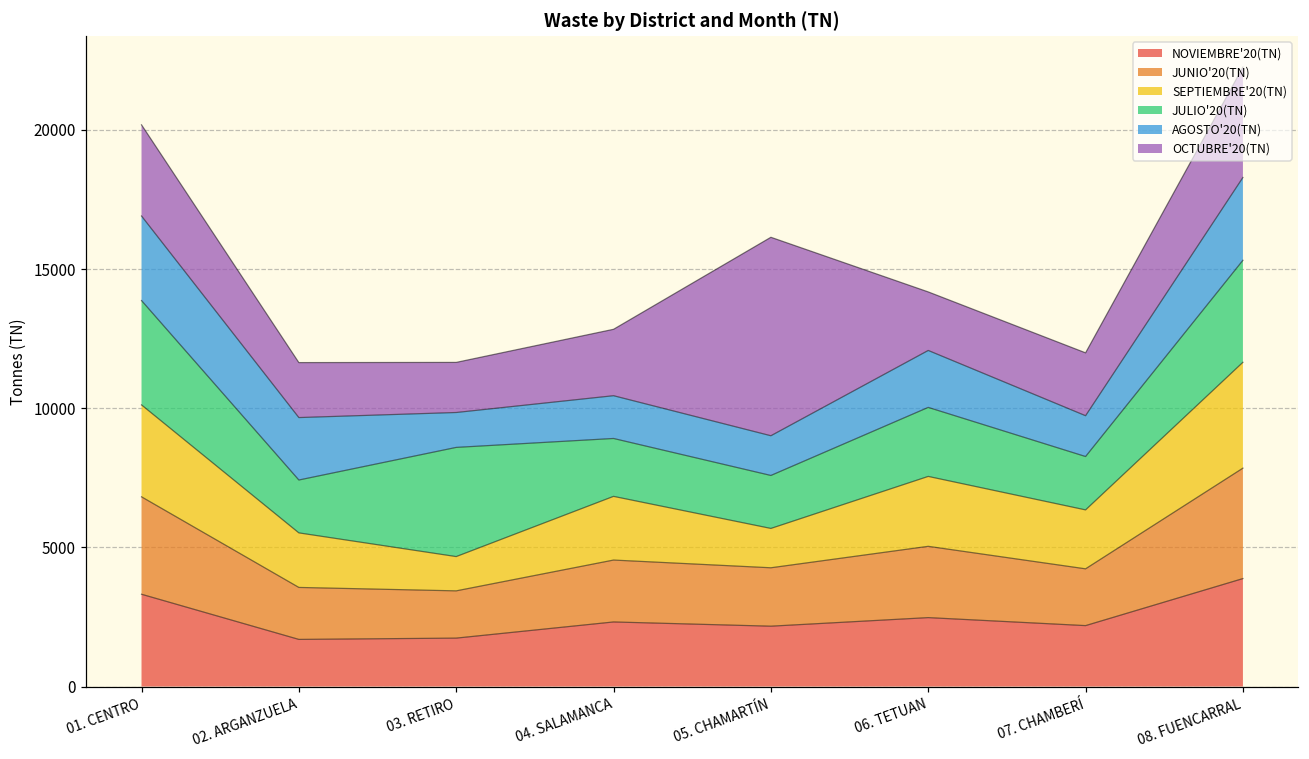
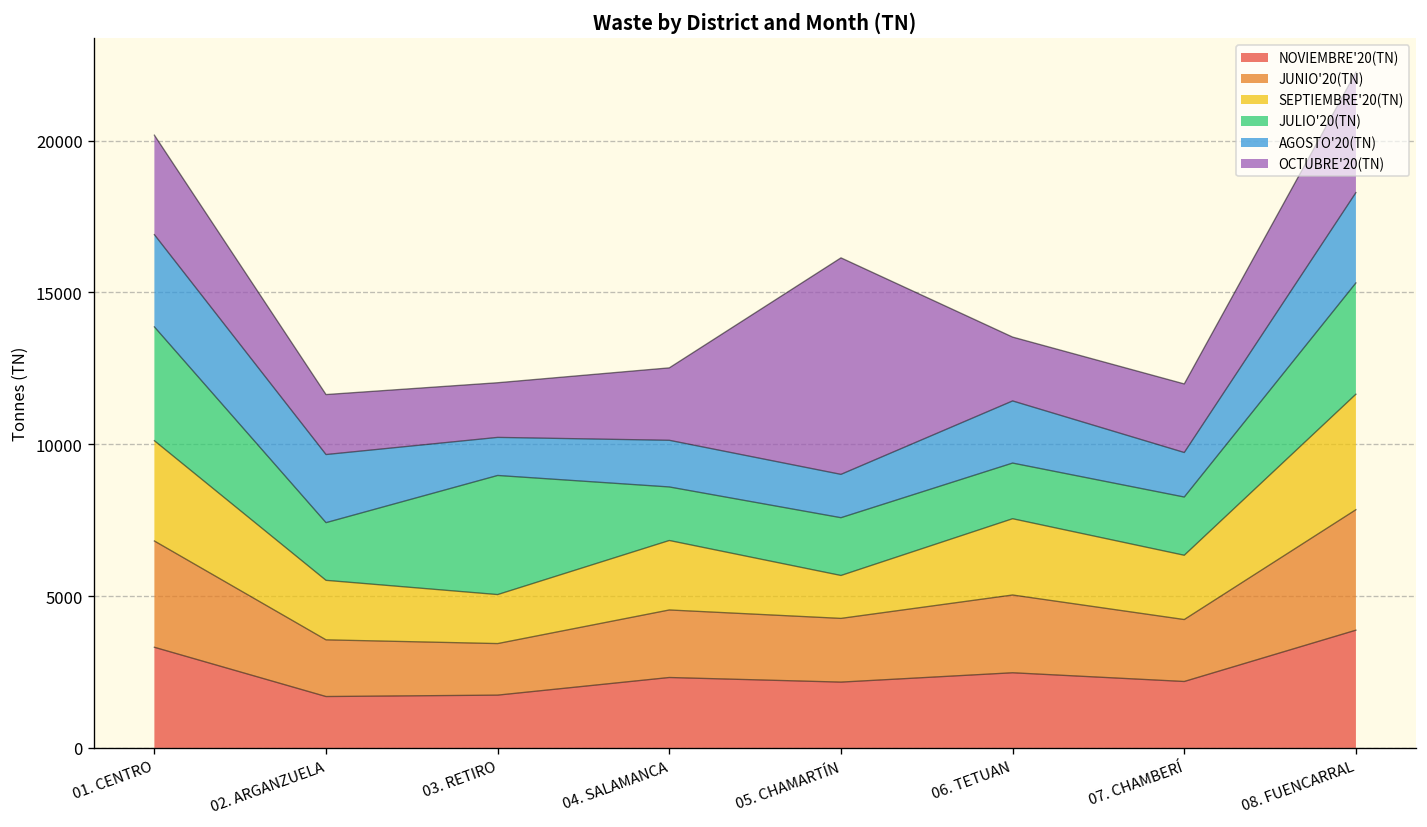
SEPTIEMBRE'20(TN), 03. RETIRO: 1200 -> 1600
JULIO'20(TN), 04. SALAMANCA: 2100 -> 1800
JULIO'20(TN), 06. TETUAN: 2500 -> 1800
